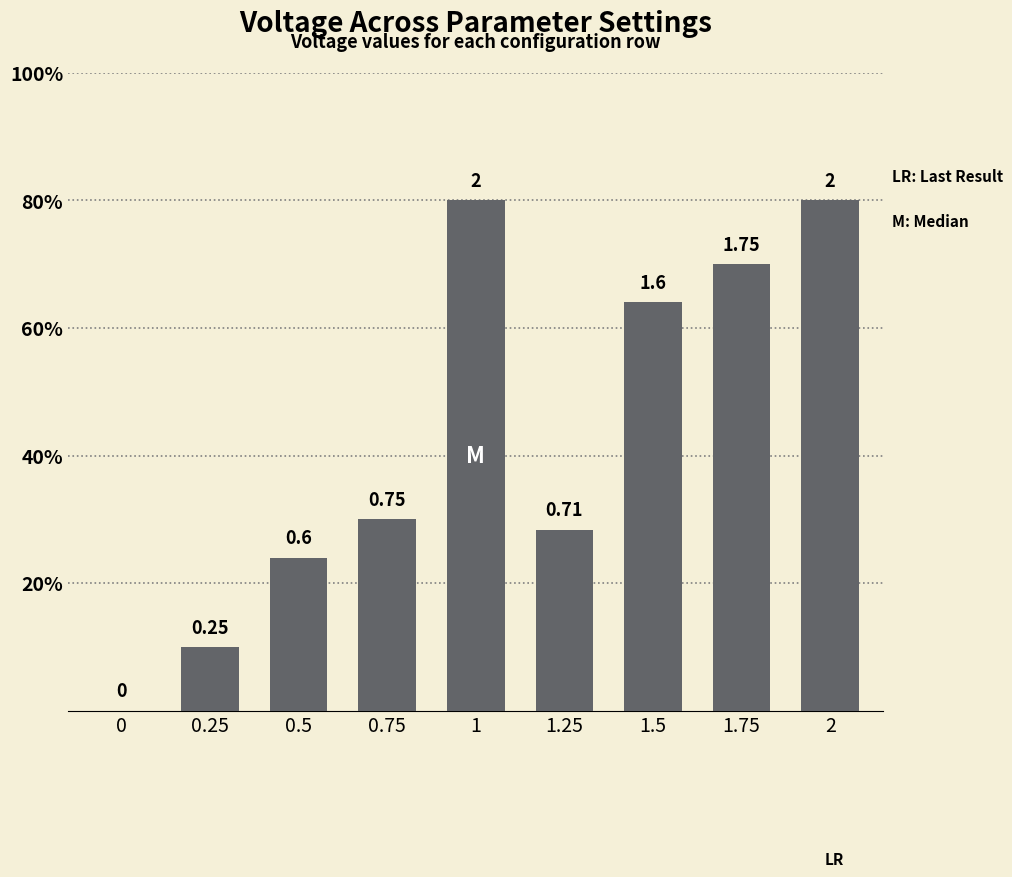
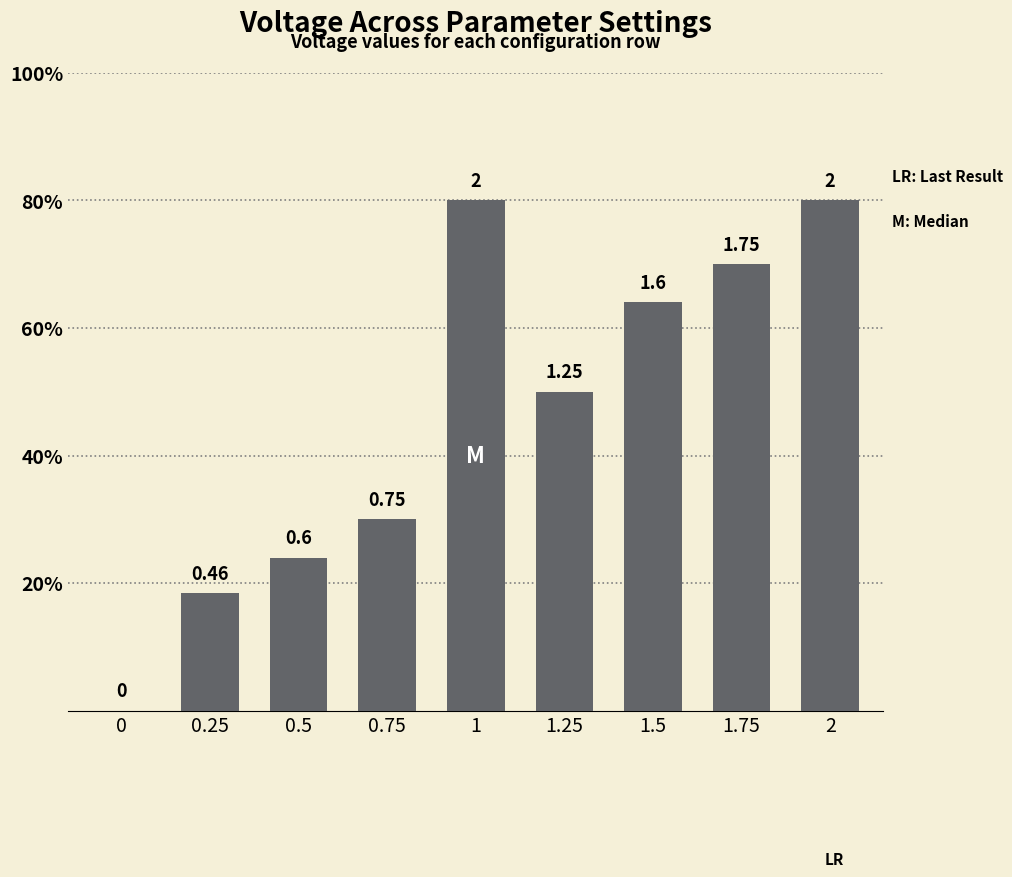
0.25: 0.25 -> 0.46
1.25: 0.71 -> 1.25
